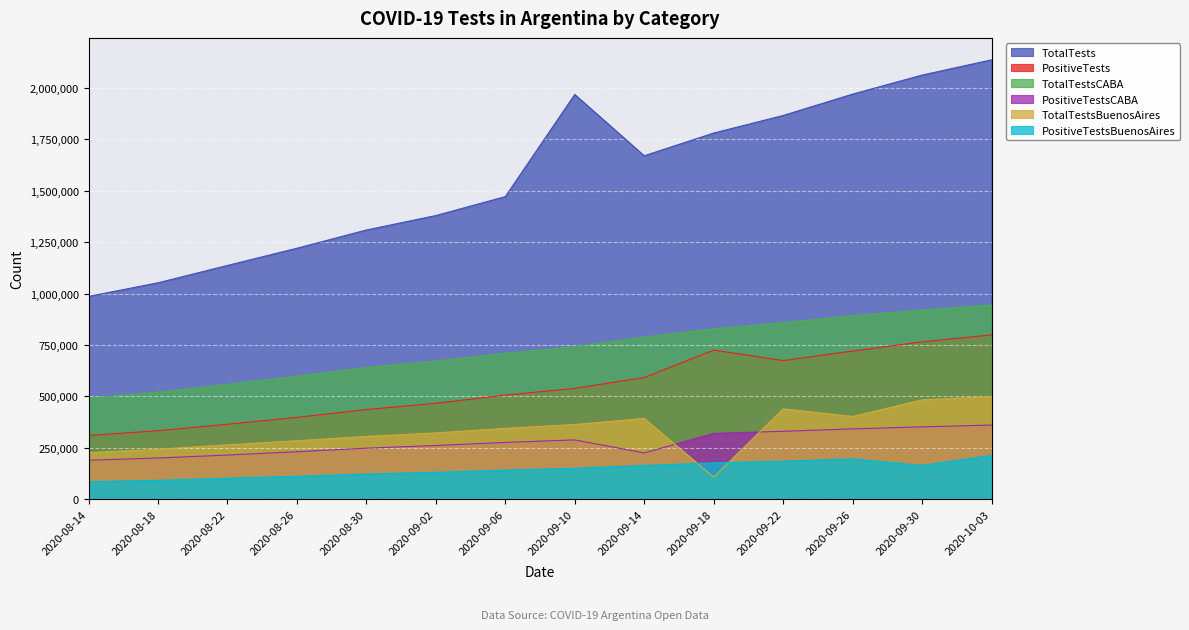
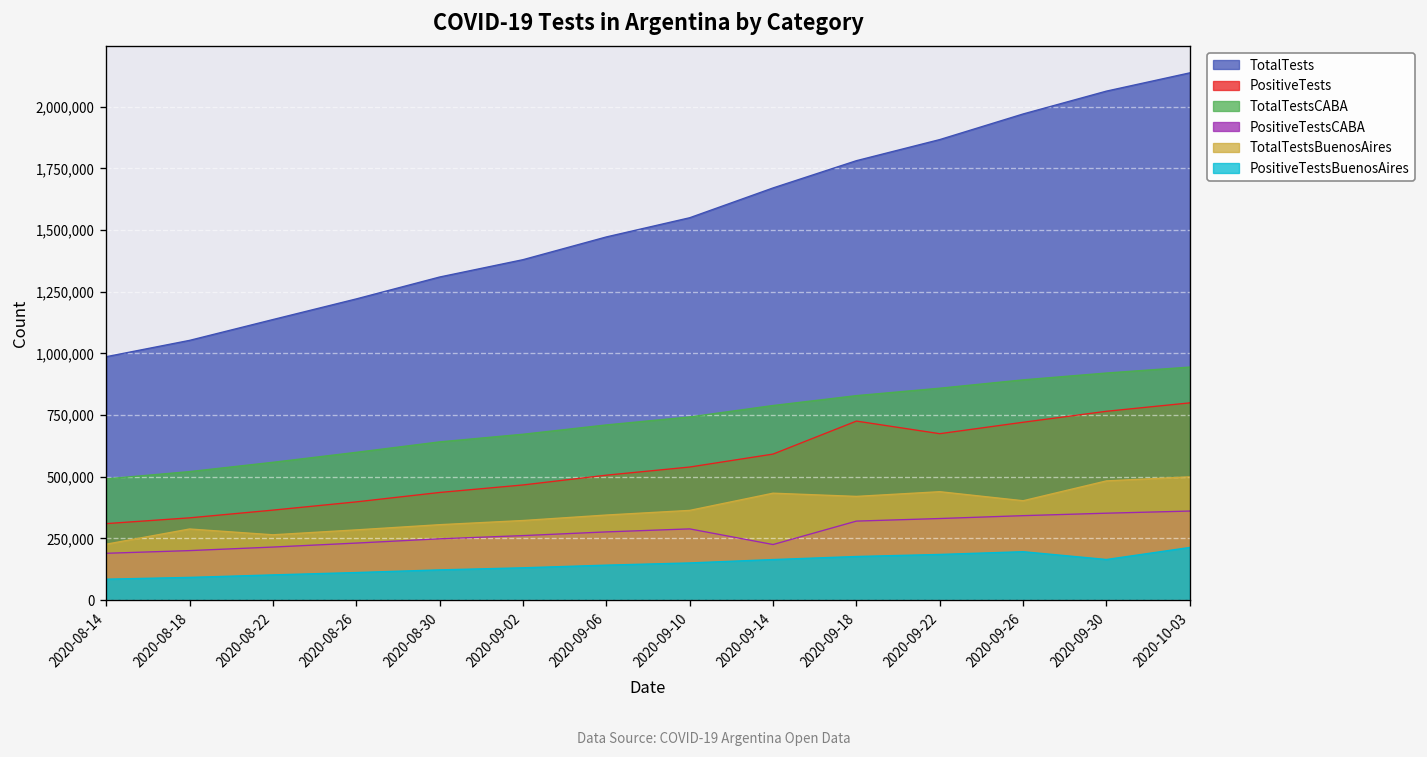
TotalTestsBuenosAires, 2020-08-18: 240,000 -> 290,000
TotalTests, 2020-09-10: 1,970,000 -> 1,550,000
TotalTestsBuenosAires, 2020-09-14: 390,000 -> 430,000
TotalTestsBuenosAires, 2020-09-18: 110,000 -> 420,000
